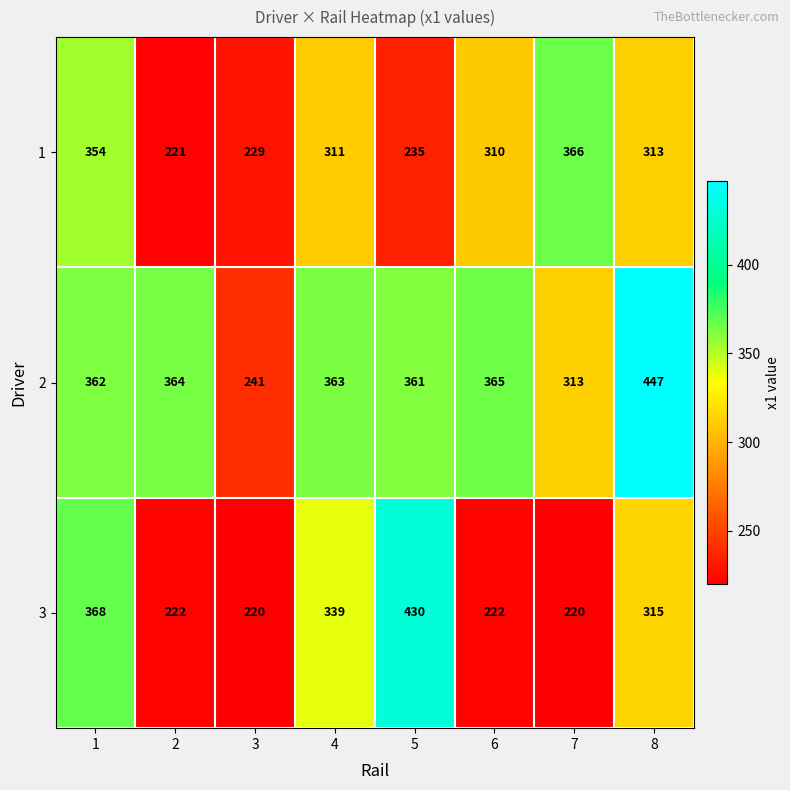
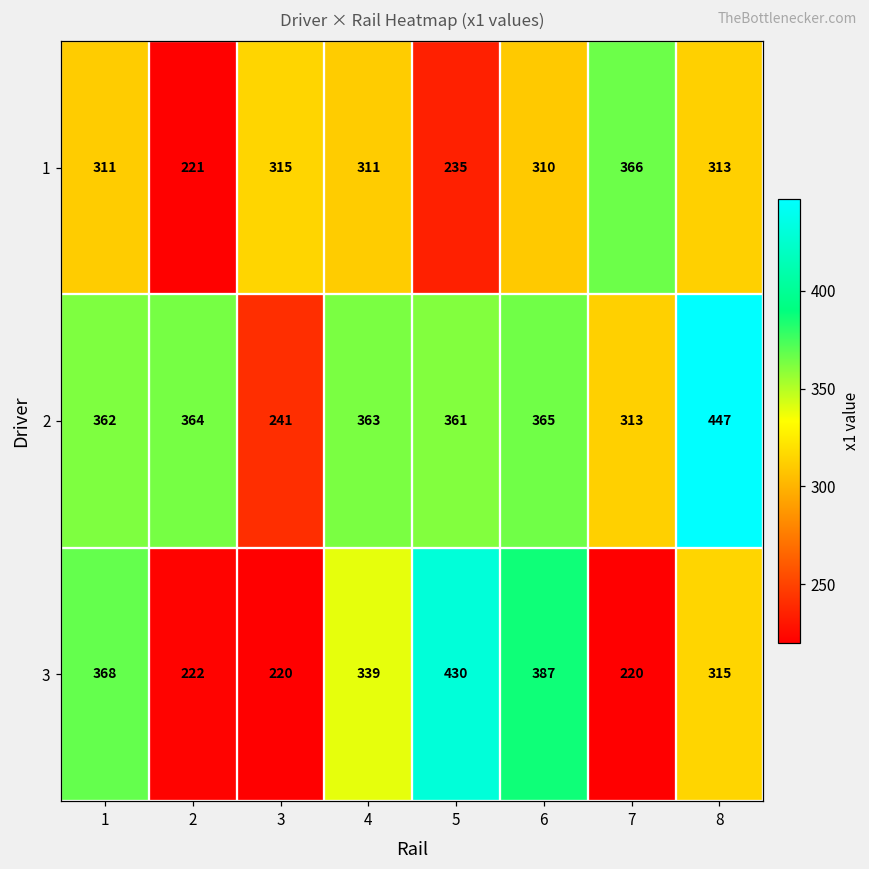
1, 1: 354 -> 311
1, 3: 229 -> 315
3, 6: 222 -> 387
